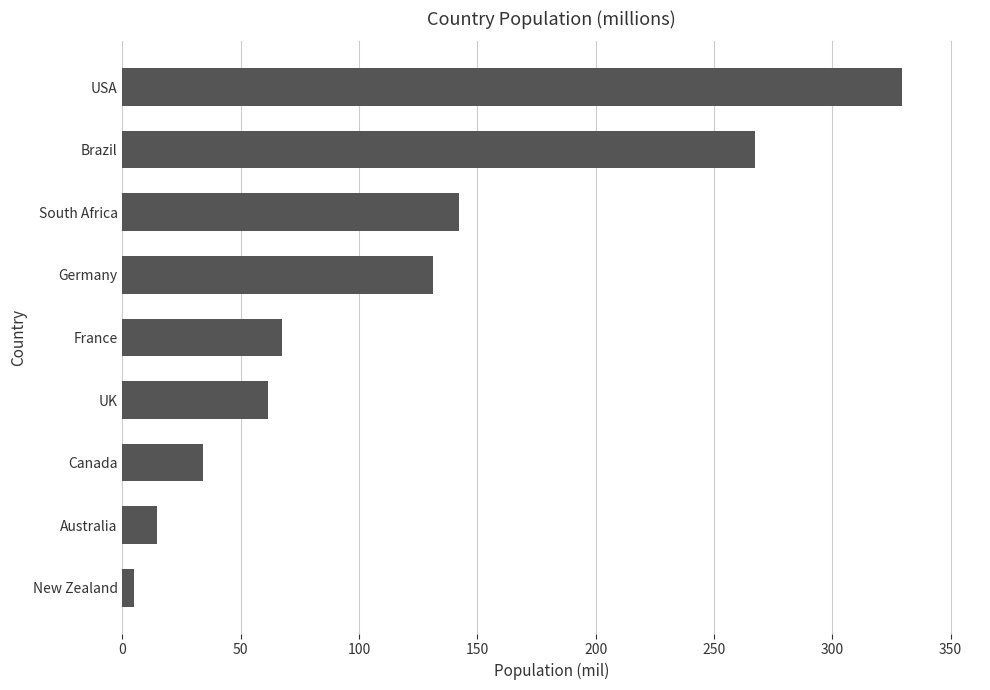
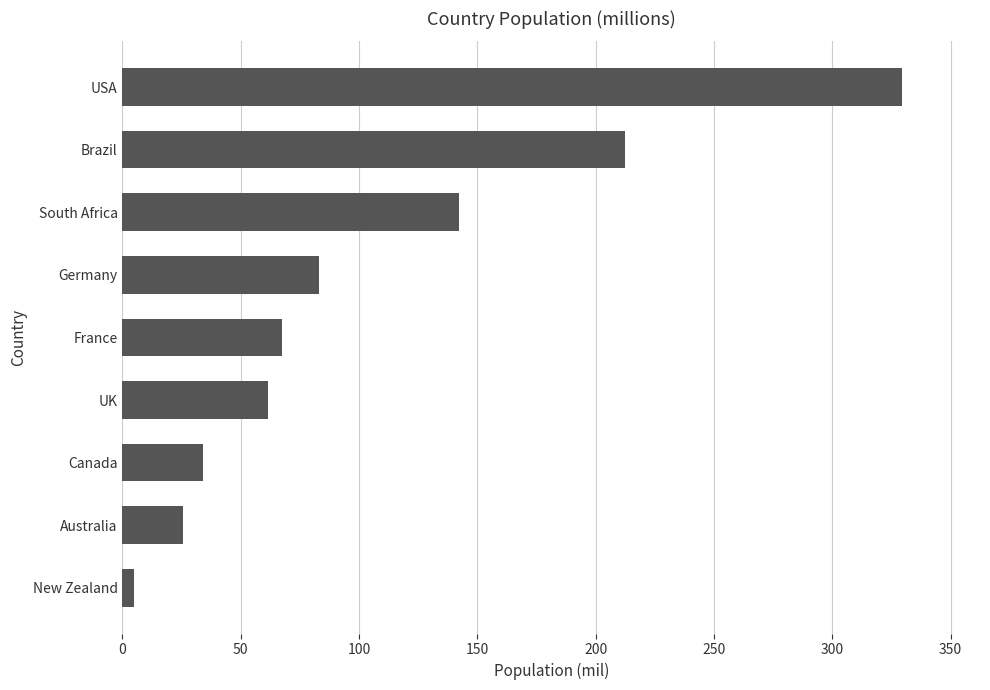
Brazil: 268 -> 213
Germany: 131 -> 83
Australia: 15 -> 26
